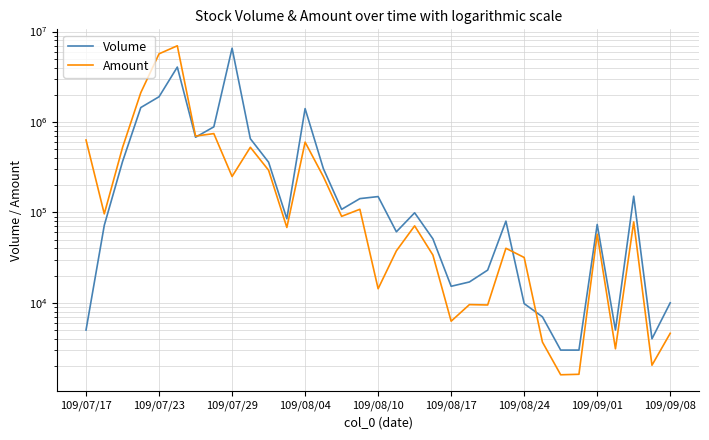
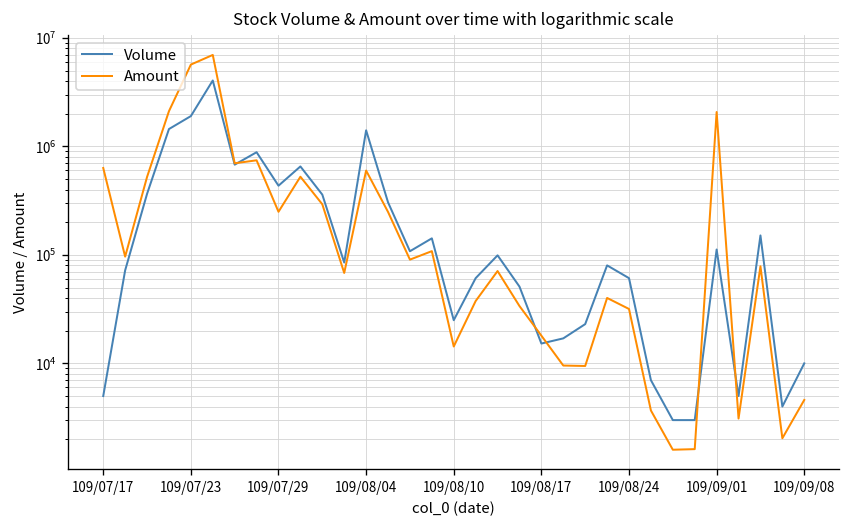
Volume, 109/07/29: 7000000 -> 400000
Volume, 109/08/10: 150000 -> 25000
Amount, 109/08/17: 6000 -> 18000
Volume, 109/08/24: 10000 -> 60000
Volume, 109/09/01: 70000 -> 110000
Amount, 109/09/01: 60000 -> 2100000
